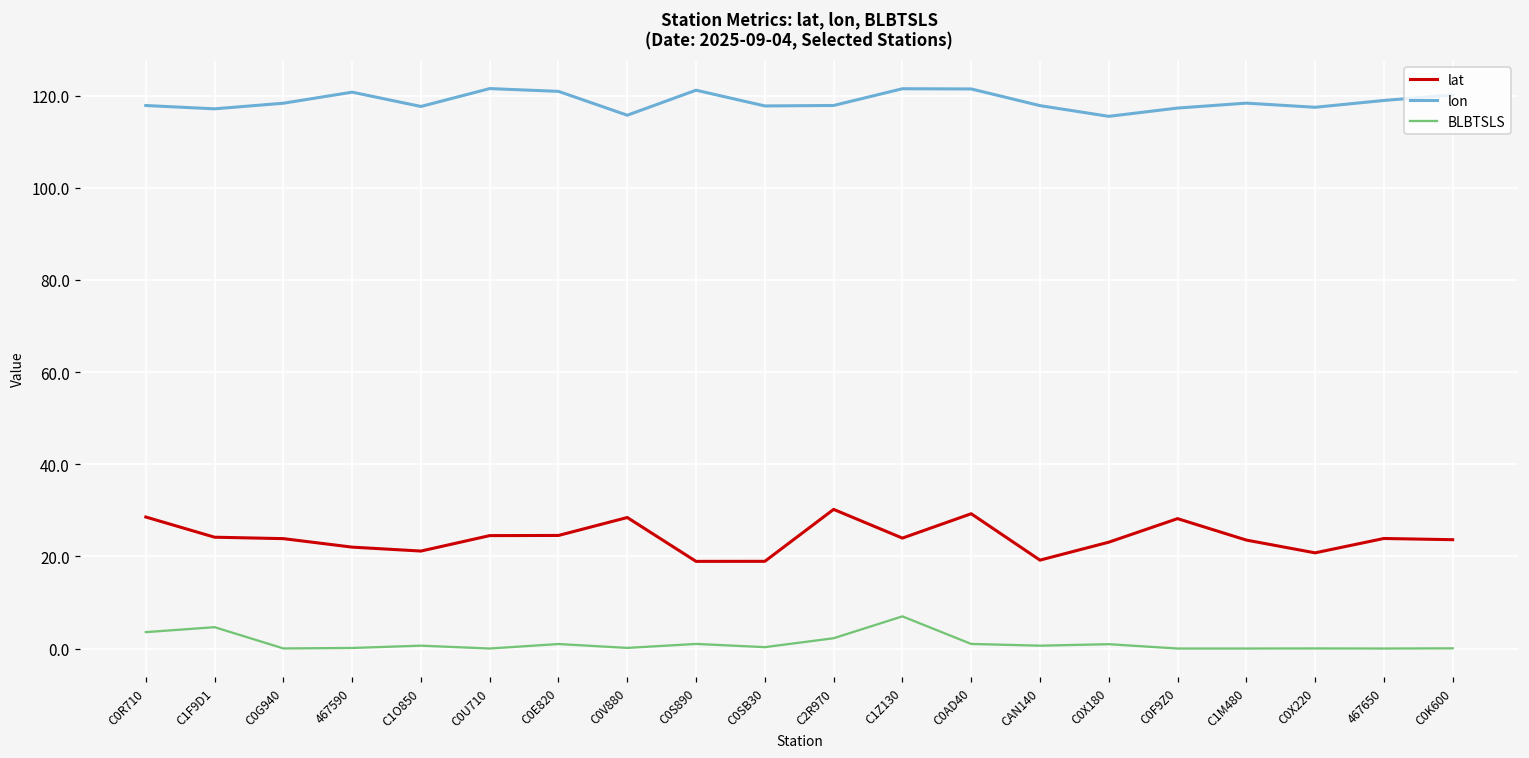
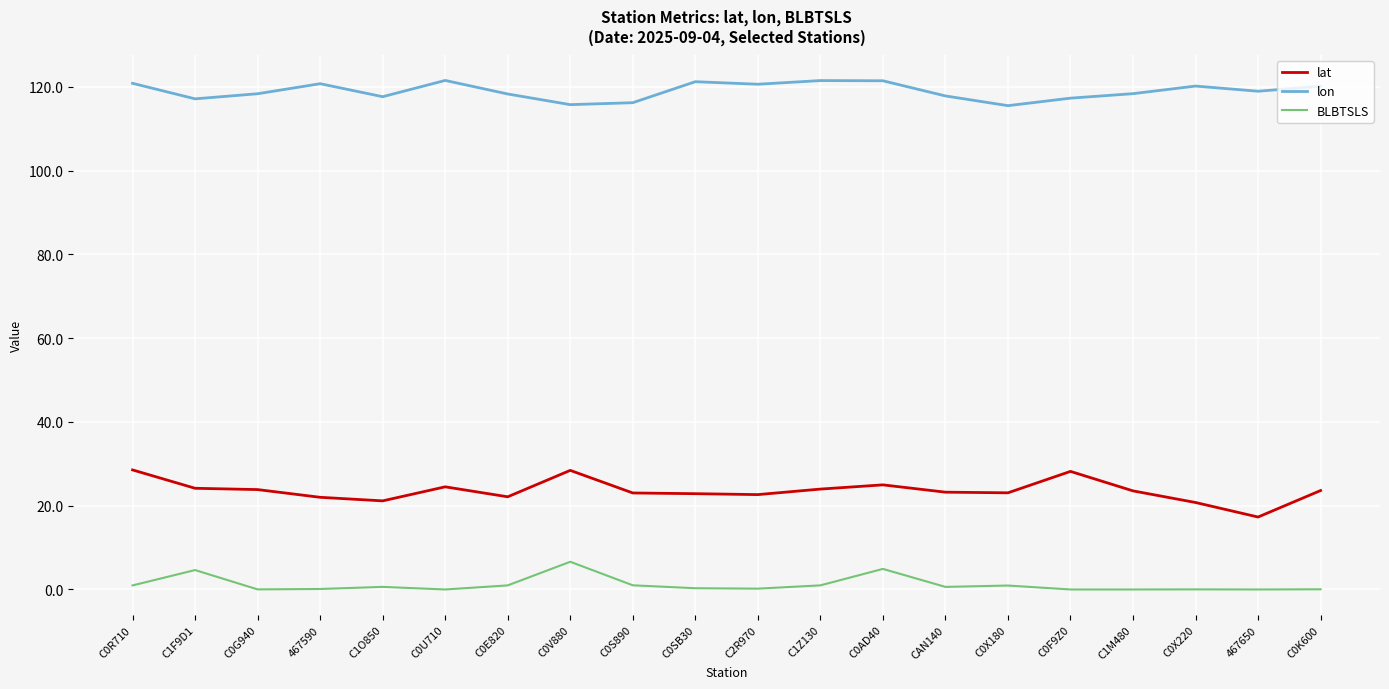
lon, C0R710: 118 -> 121
BLBTSLS, C0R710: 4 -> 1
lat, C0E820: 25 -> 22
lon, C0E820: 121 -> 118
BLBTSLS, C0V880: 0 -> 7
lat, C0S890: 19 -> 23
lon, C0S890: 121 -> 116
lat, C0SB30: 19 -> 23
lon, C0SB30: 118 -> 121
lat, C2R970: 30 -> 23
lon, C2R970: 118 -> 121
BLBTSLS, C2R970: 2 -> 0
BLBTSLS, C1Z130: 7 -> 1
lat, C0AD40: 29 -> 25
BLBTSLS, C0AD40: 1 -> 5
lat, CAN140: 19 -> 23
lon, C0X220: 117 -> 120
lat, 467650: 24 -> 17
